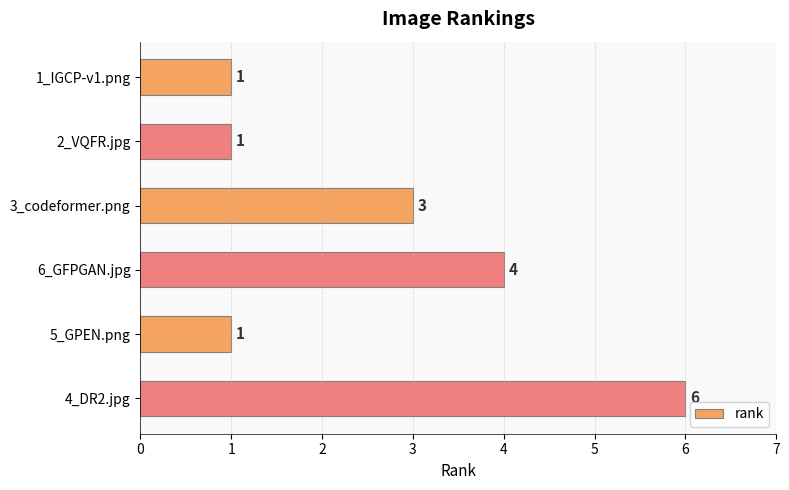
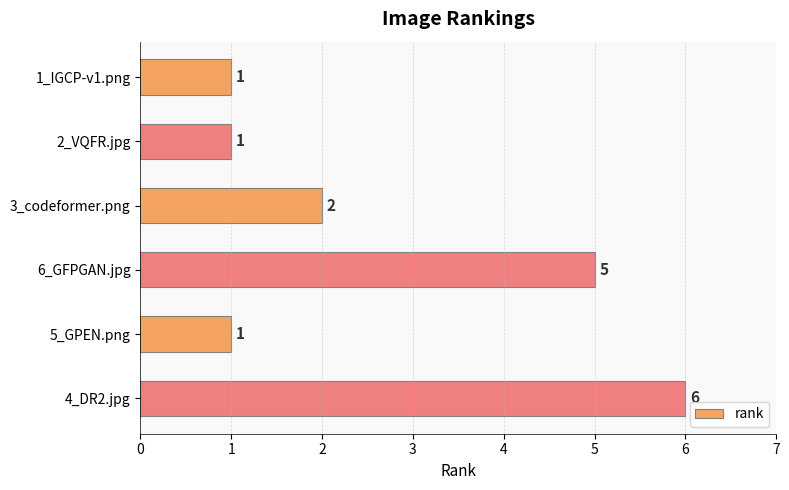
3_codeformer.png: 3 -> 2
6_GFPGAN.jpg: 4 -> 5
